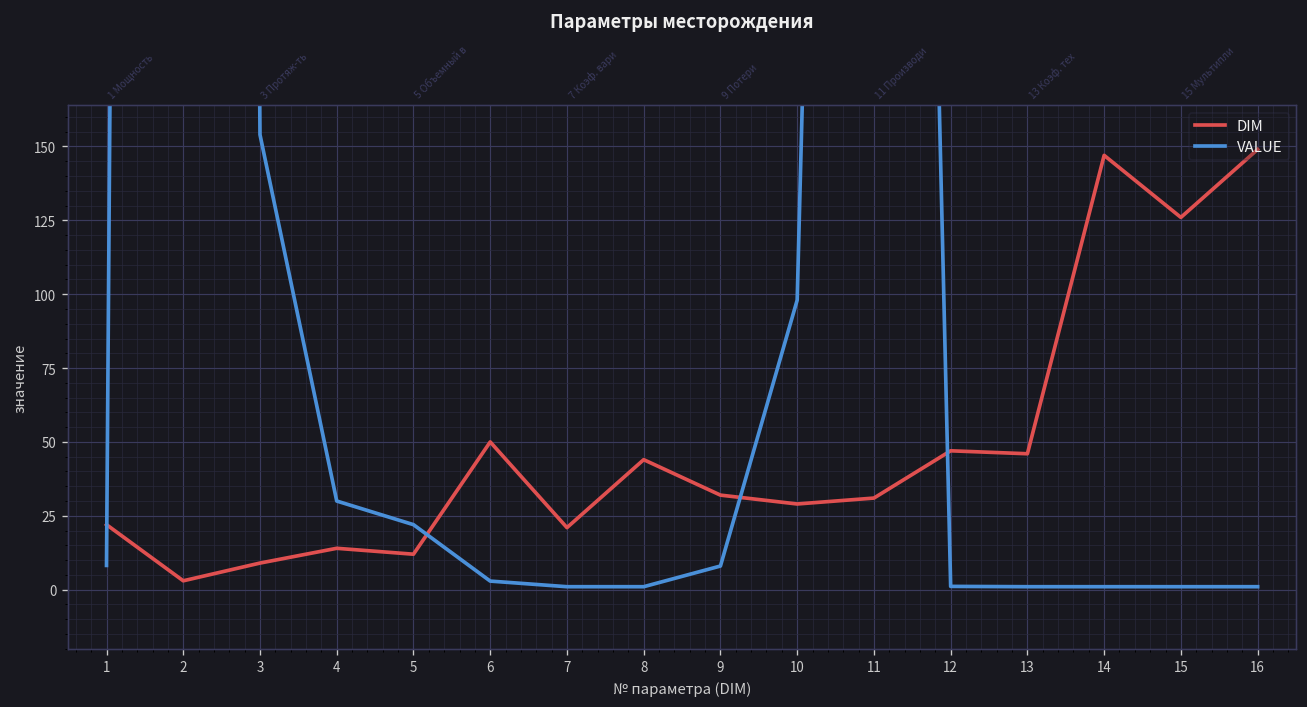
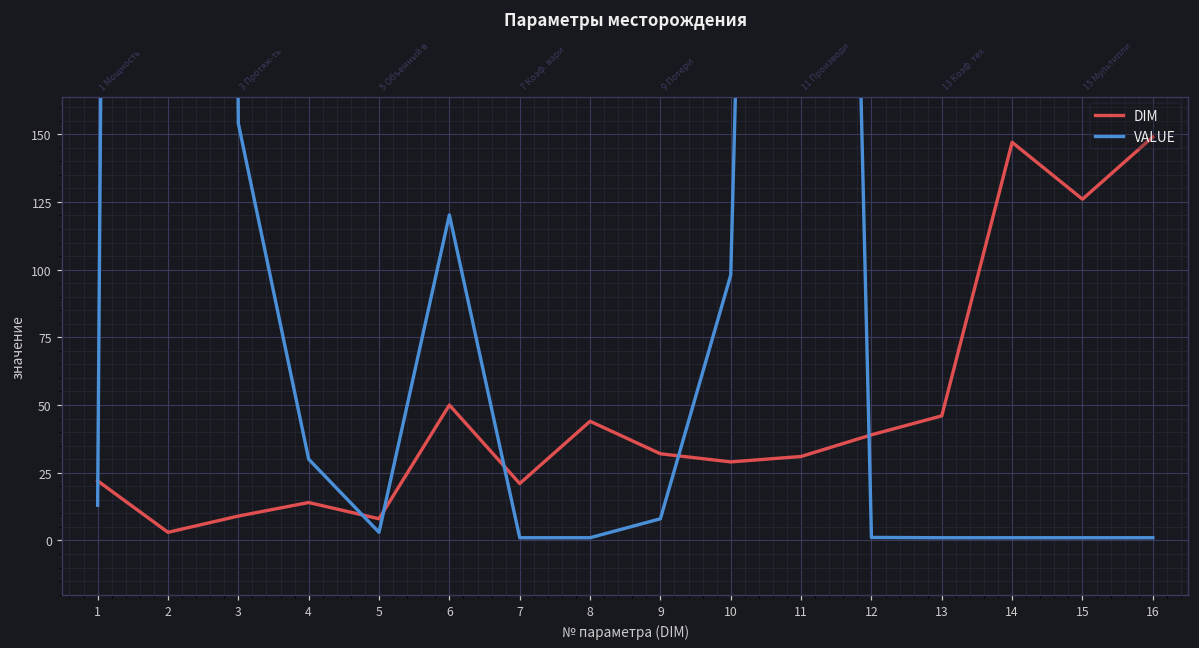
VALUE, 1: 8 -> 13
DIM, 5: 12 -> 8
VALUE, 5: 22 -> 3
VALUE, 6: 3 -> 120
DIM, 12: 47 -> 39
